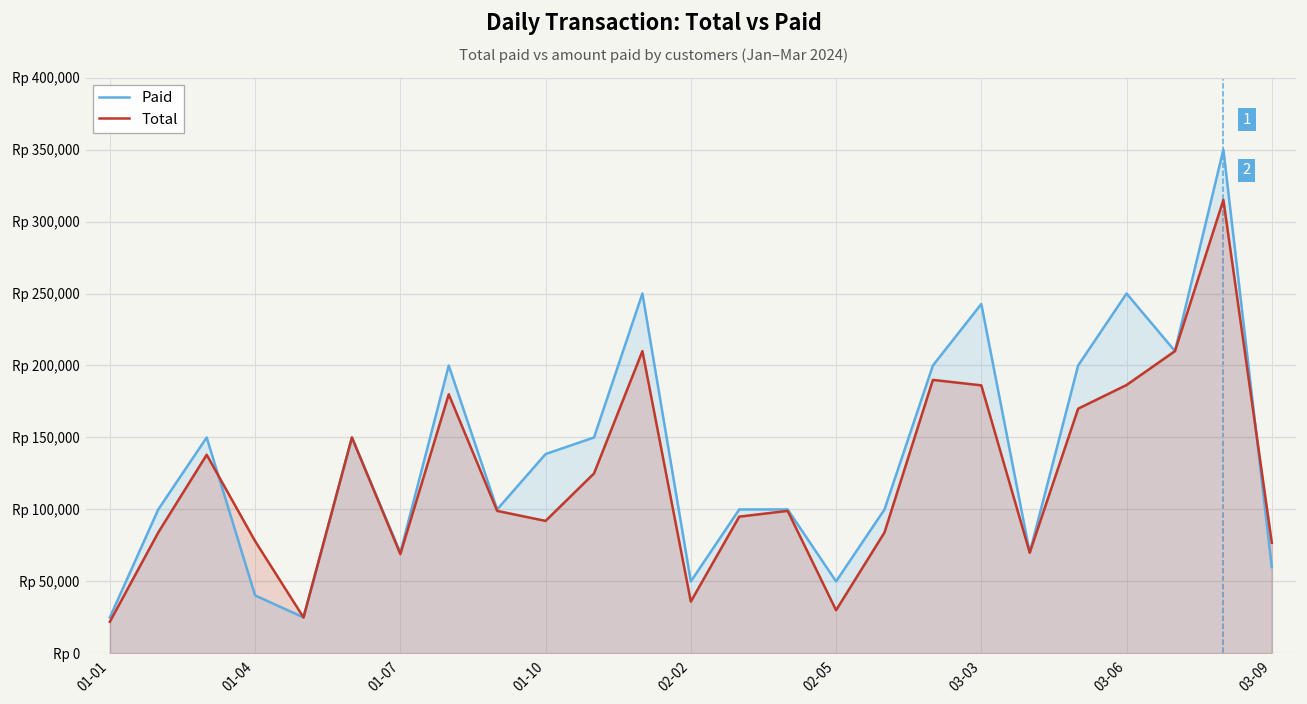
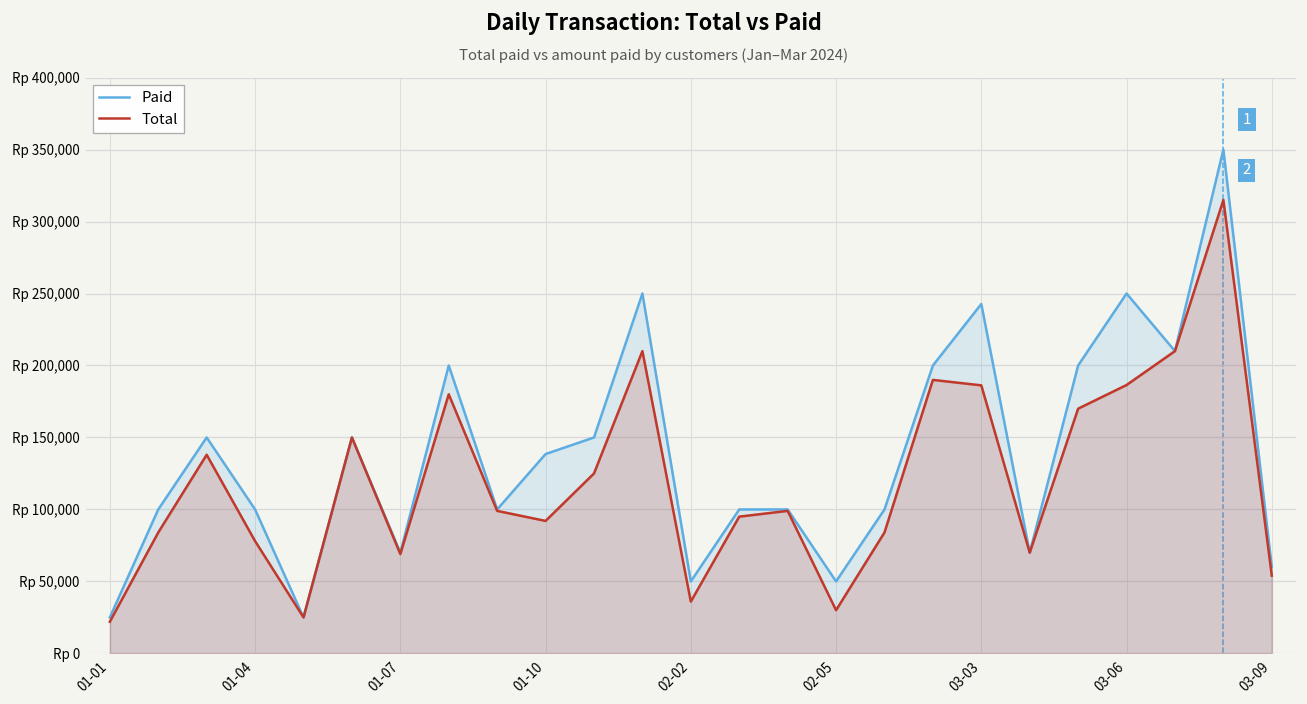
Paid, 01-04: Rp 40,000 -> Rp 100,000
Total, 03-09: Rp 77,000 -> Rp 54,000
